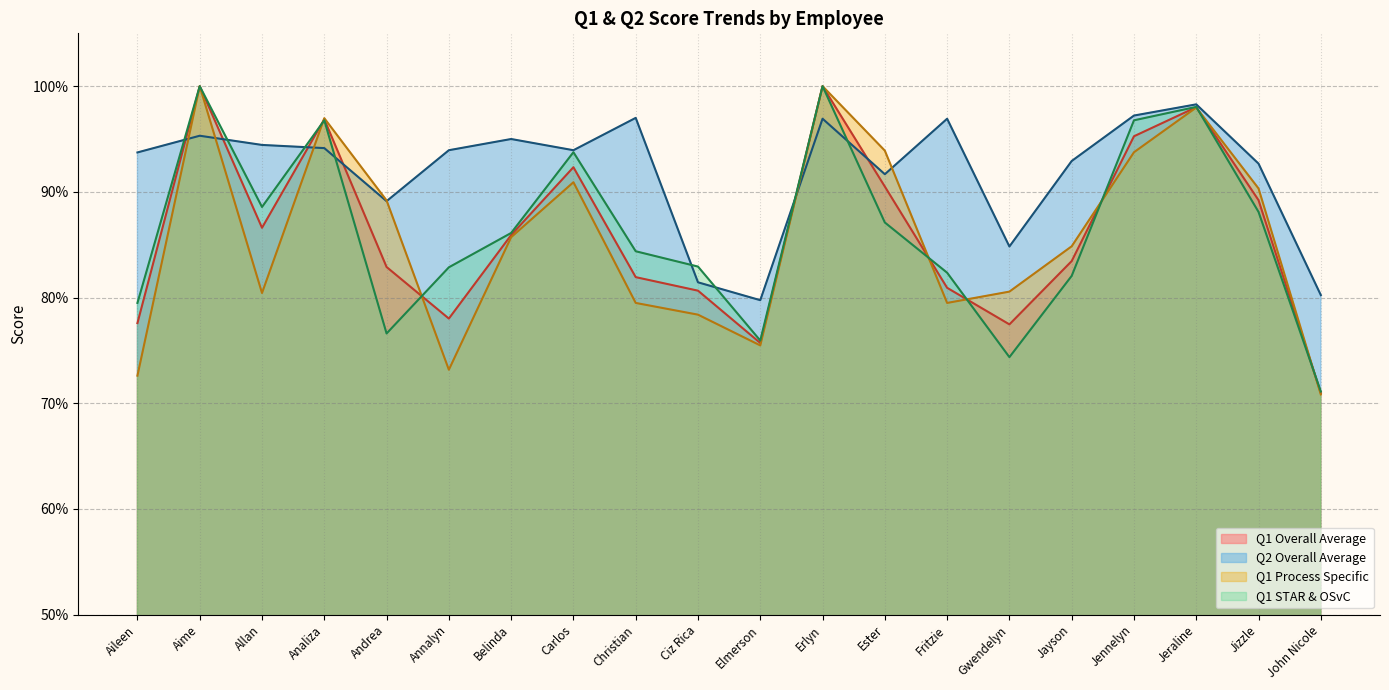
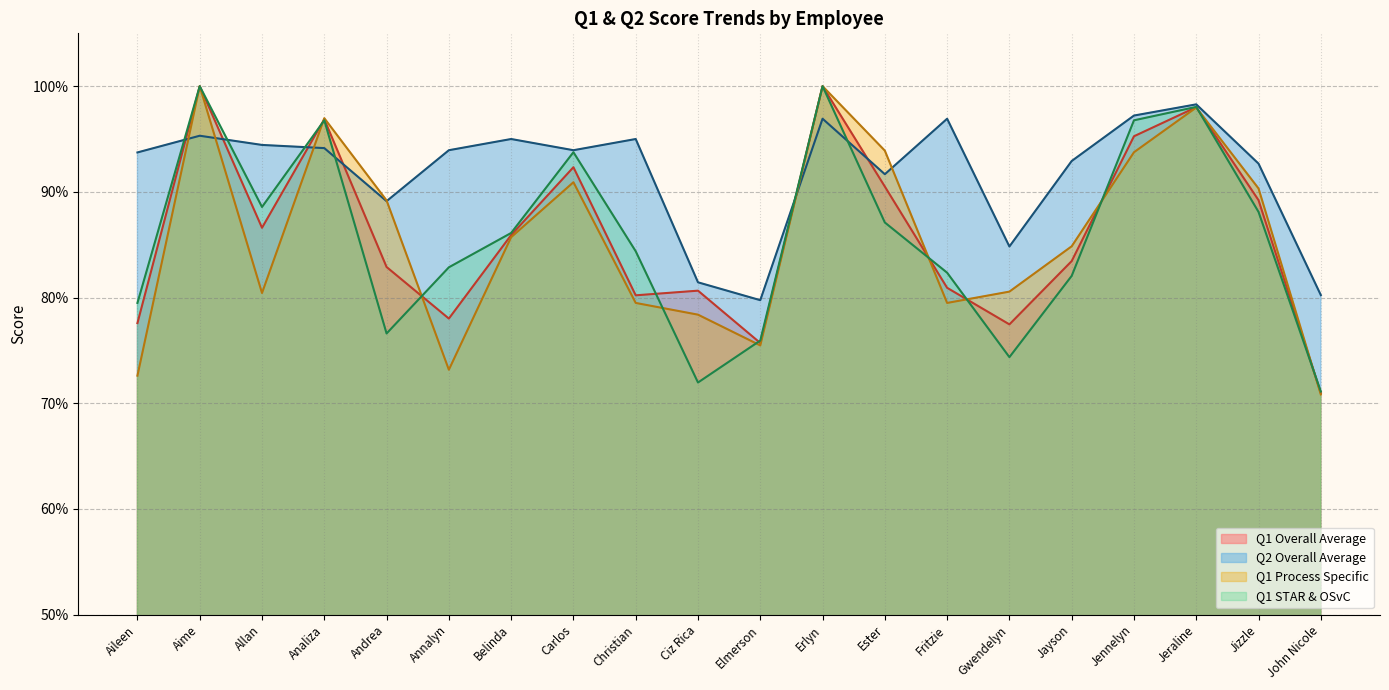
Q1 Overall Average, Christian: 81.9% -> 80.2%
Q2 Overall Average, Christian: 97.0% -> 95.0%
Q1 STAR & OSvC, Ciz Rica: 82.9% -> 72.0%
